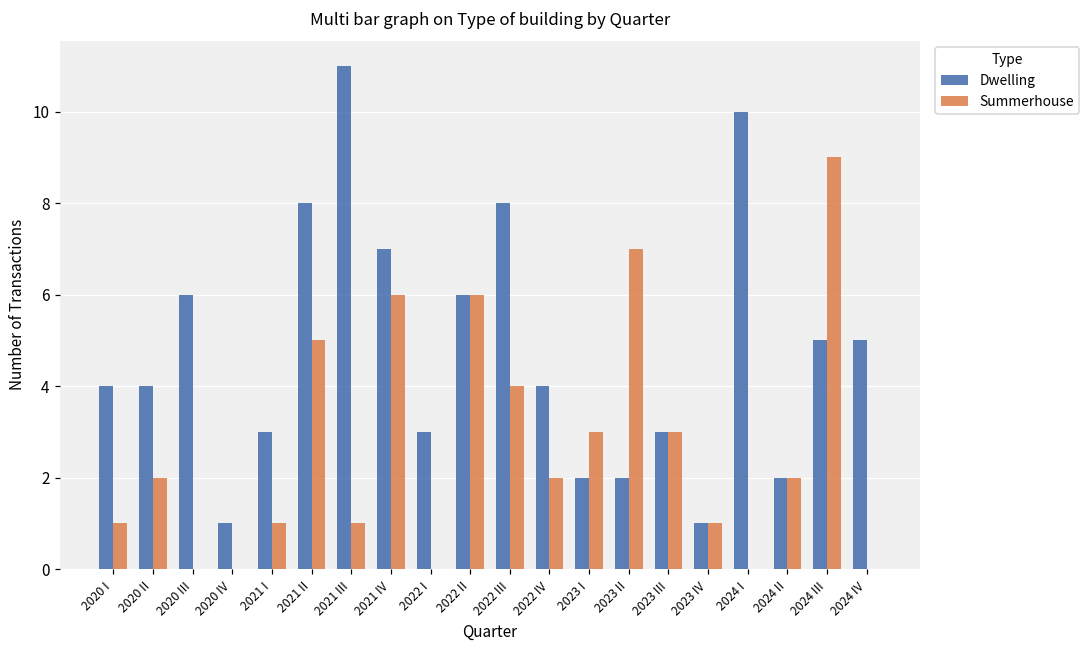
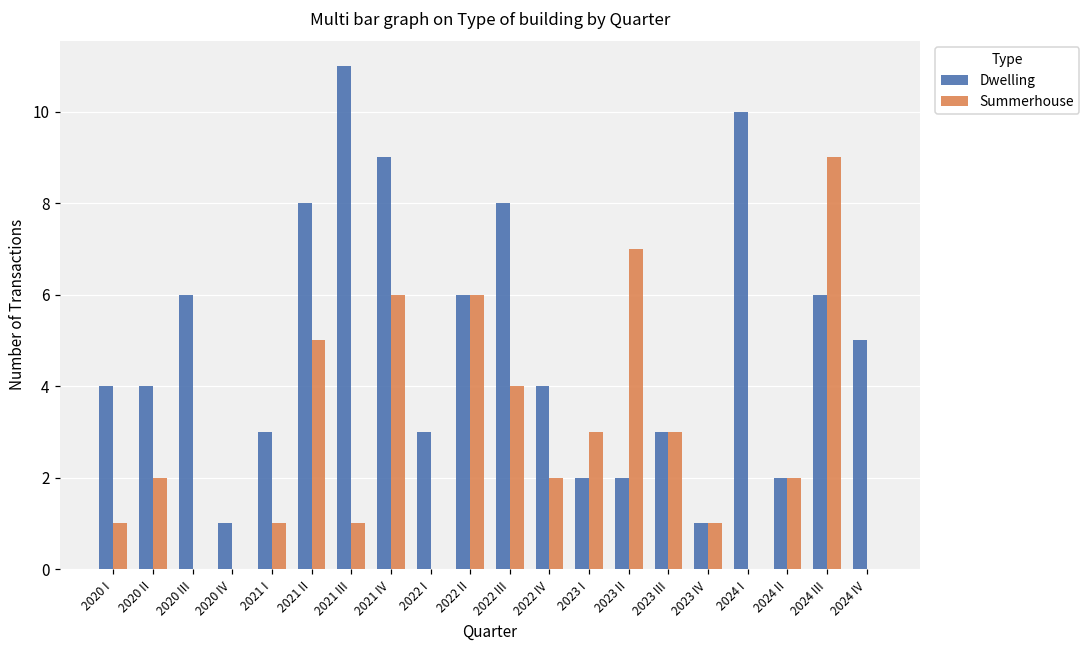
Dwelling, 2021 IV: 7 -> 9
Dwelling, 2024 III: 5 -> 6
